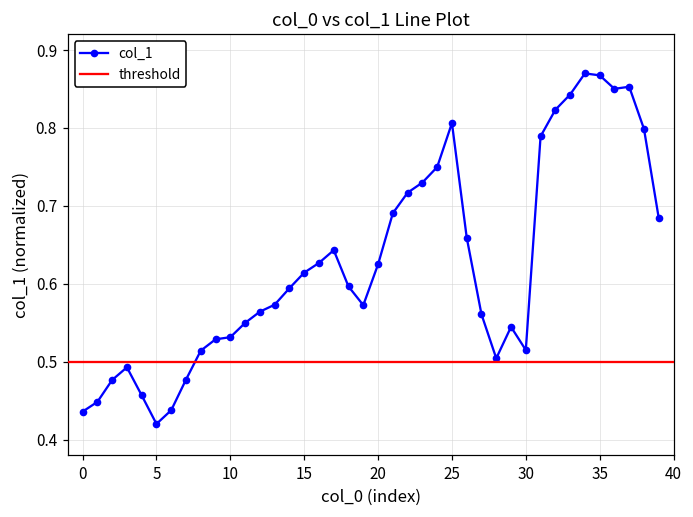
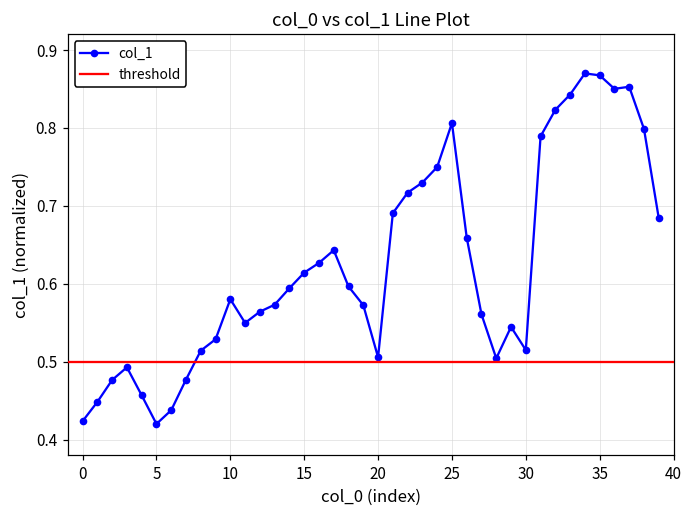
0: 0.44 -> 0.42
10: 0.53 -> 0.58
20: 0.62 -> 0.51
